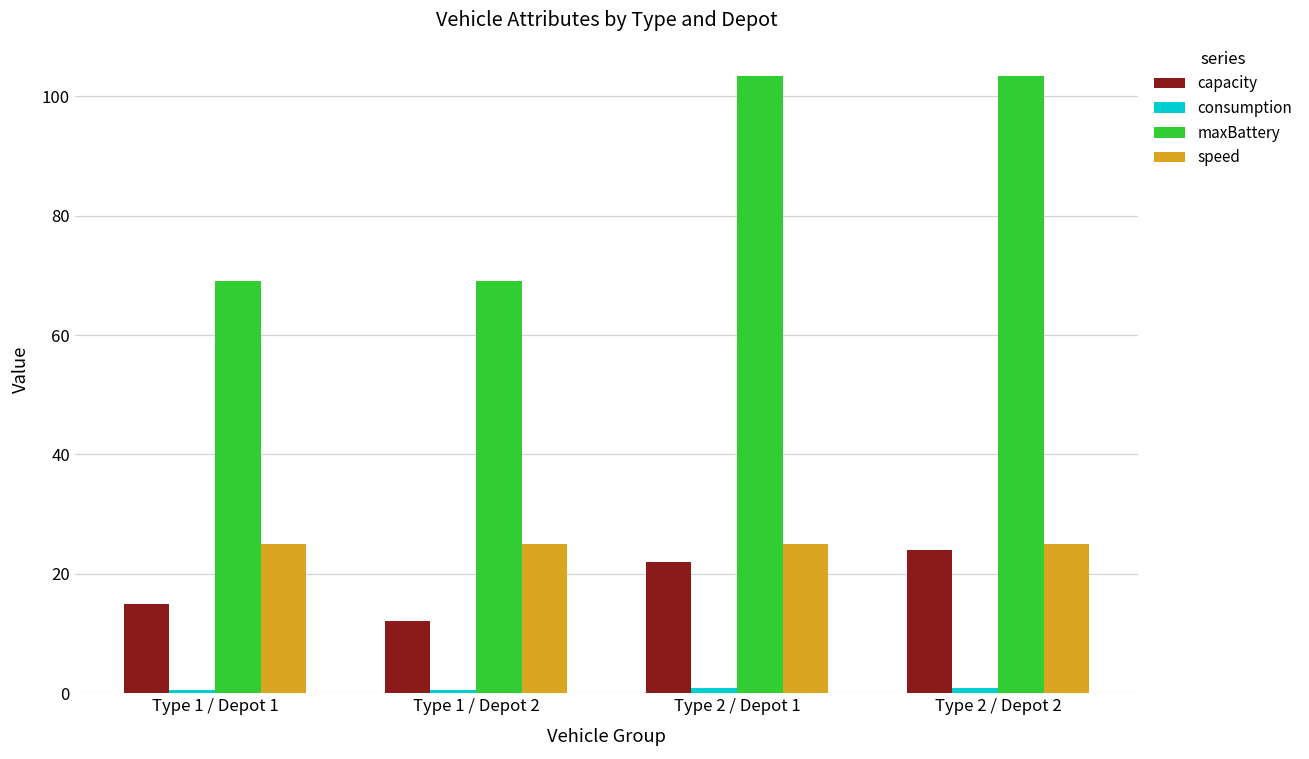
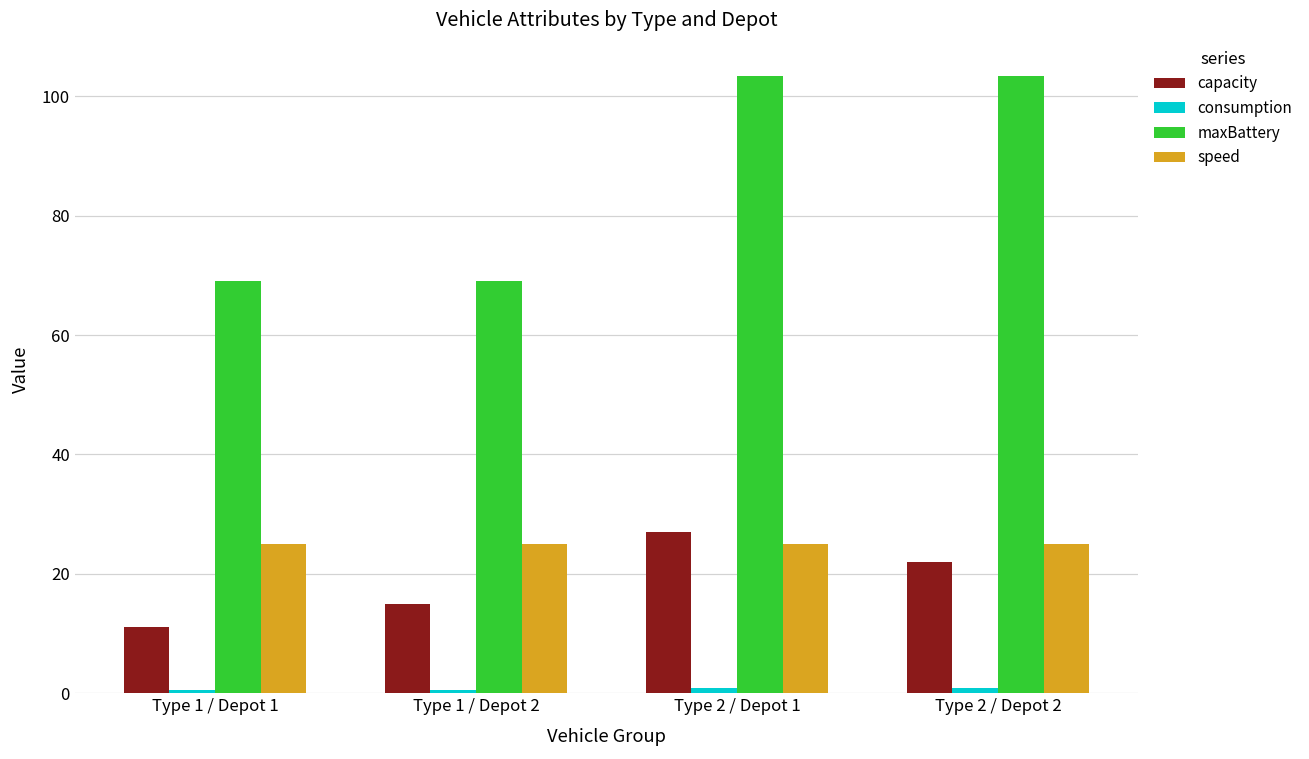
capacity, Type 1 / Depot 1: 15 -> 11
capacity, Type 1 / Depot 2: 12 -> 15
capacity, Type 2 / Depot 1: 22 -> 27
capacity, Type 2 / Depot 2: 24 -> 22
